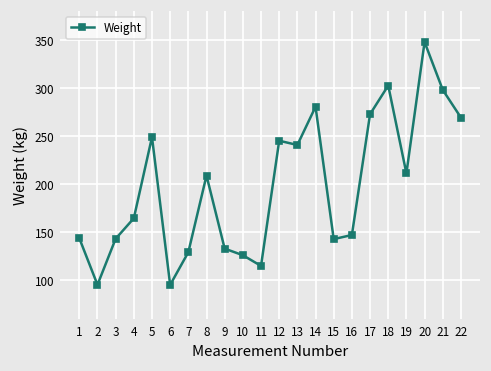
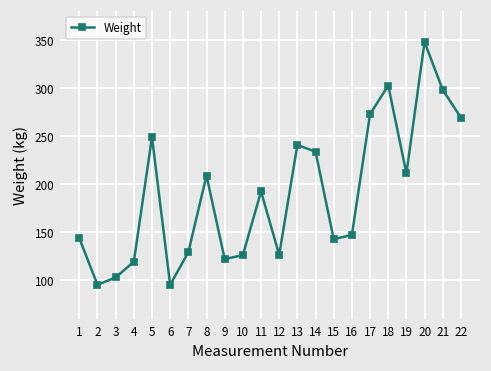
3: 140 -> 100
4: 160 -> 120
9: 130 -> 120
11: 120 -> 190
12: 250 -> 130
14: 280 -> 230
